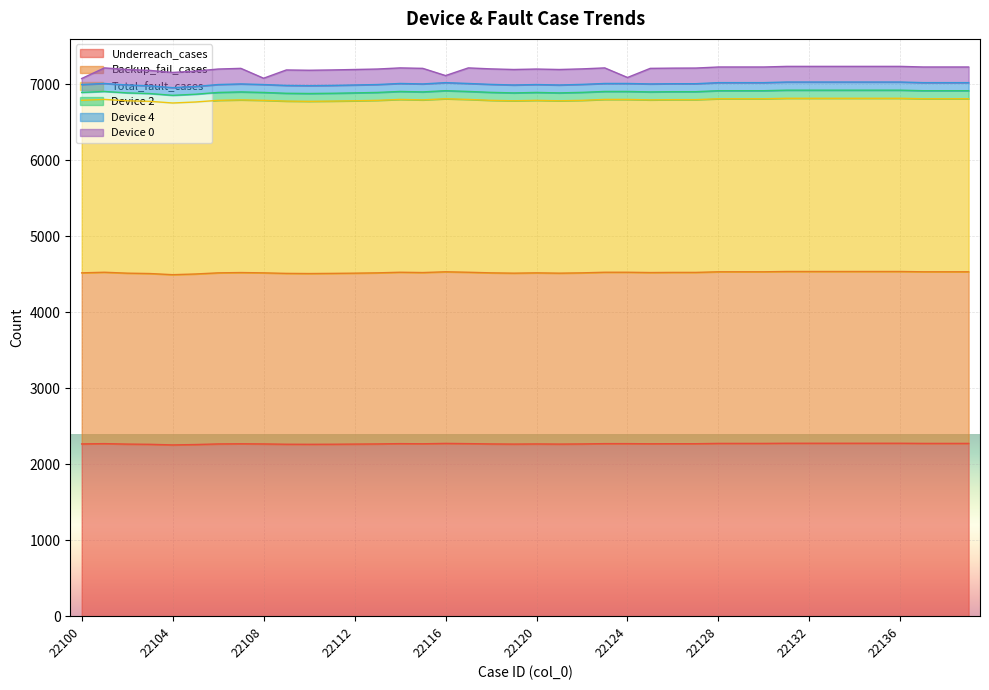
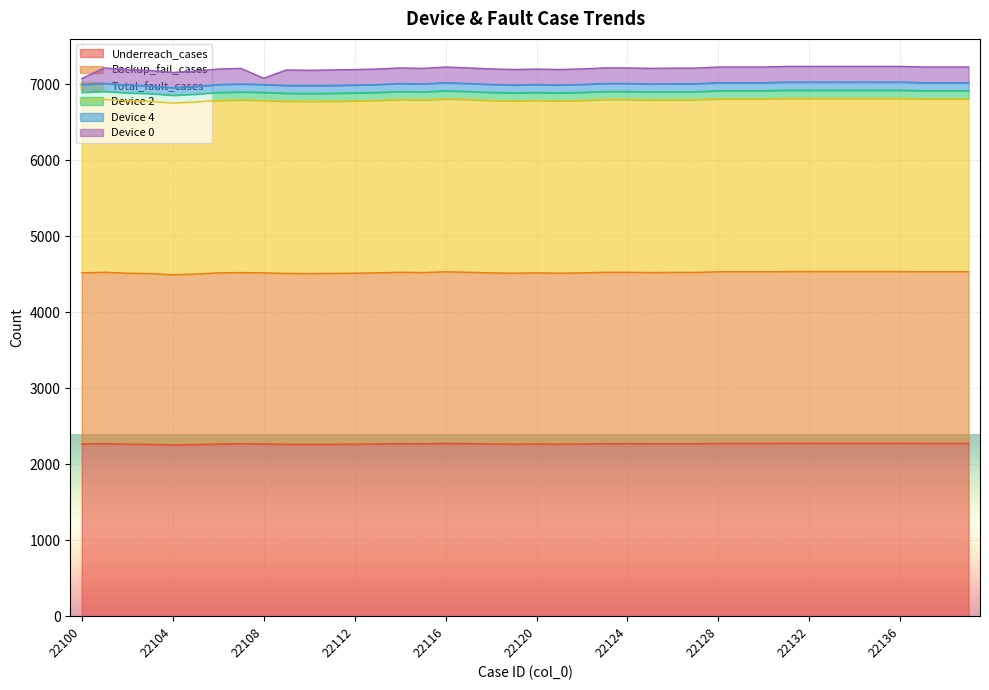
Device 0, 22116: 100 -> 200
Device 0, 22124: 100 -> 200
